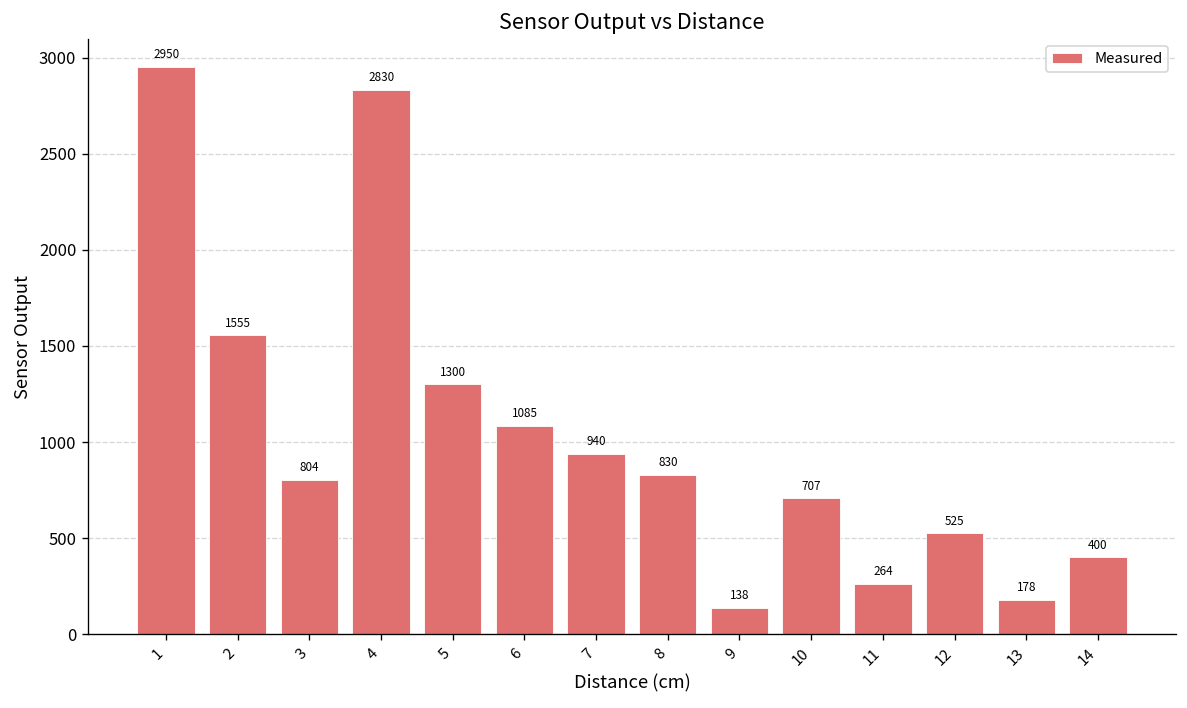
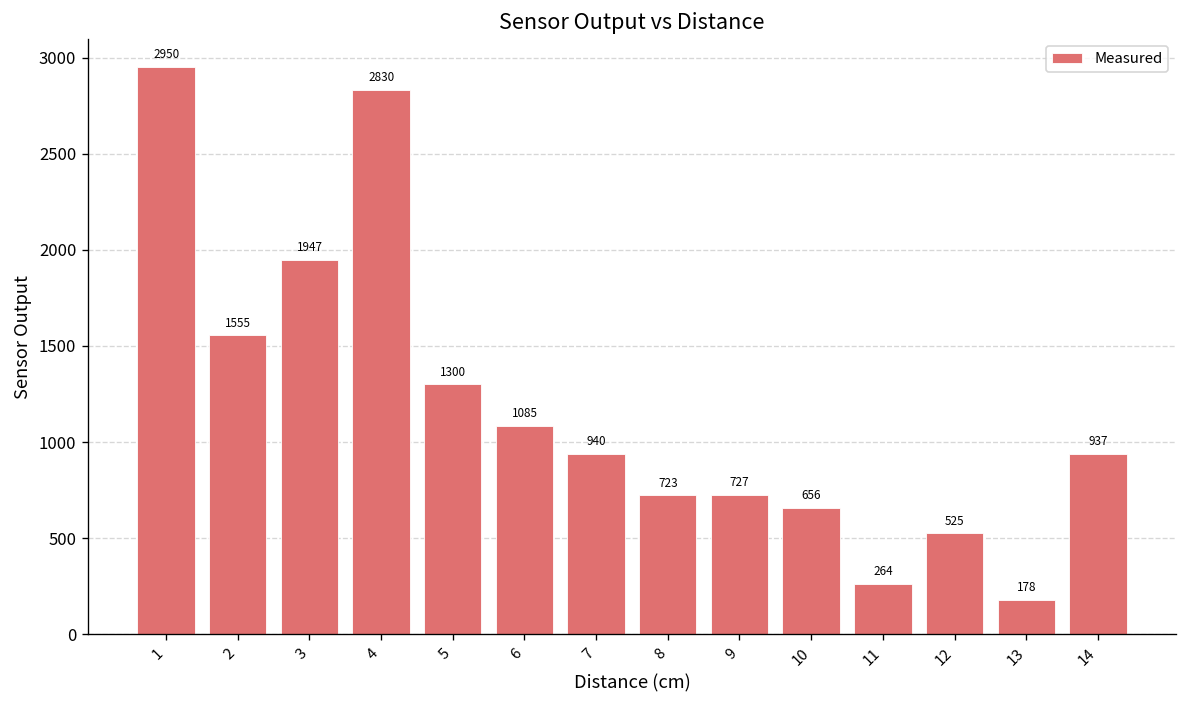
3: 804 -> 1947
8: 830 -> 723
9: 138 -> 727
10: 707 -> 656
14: 400 -> 937
